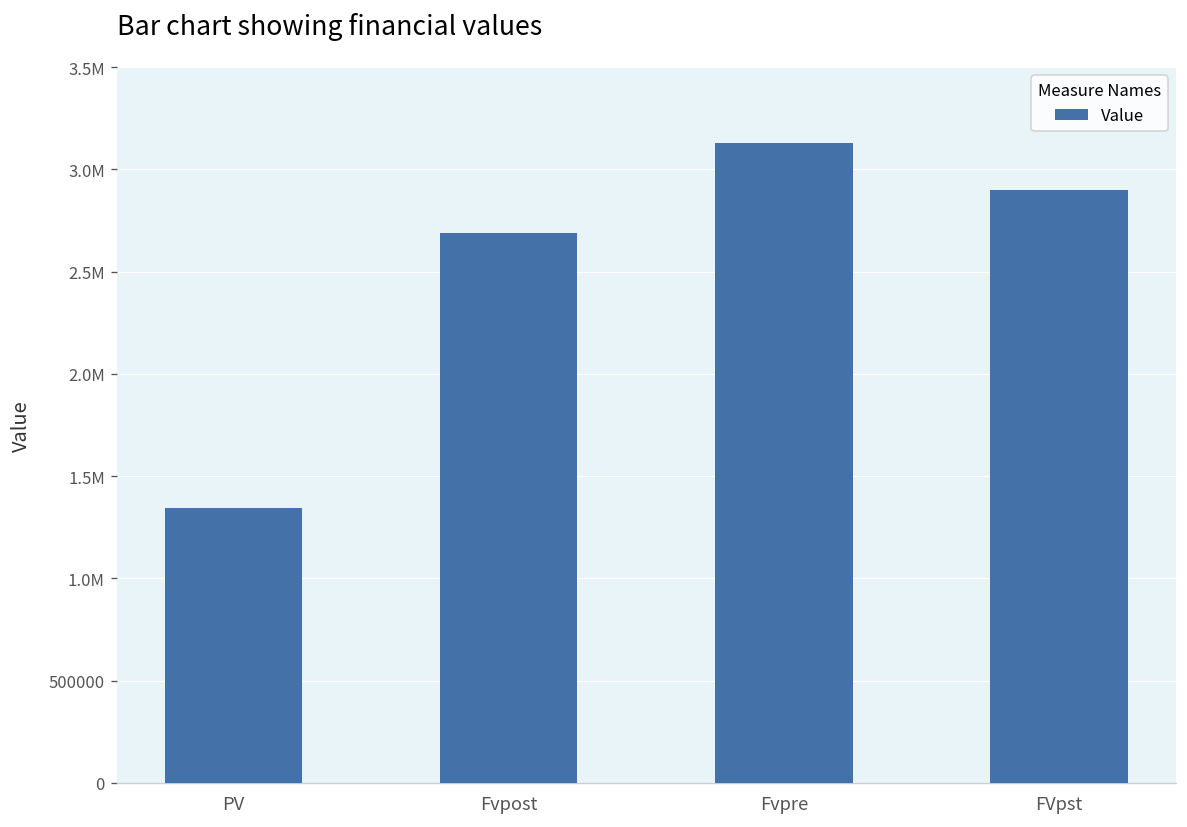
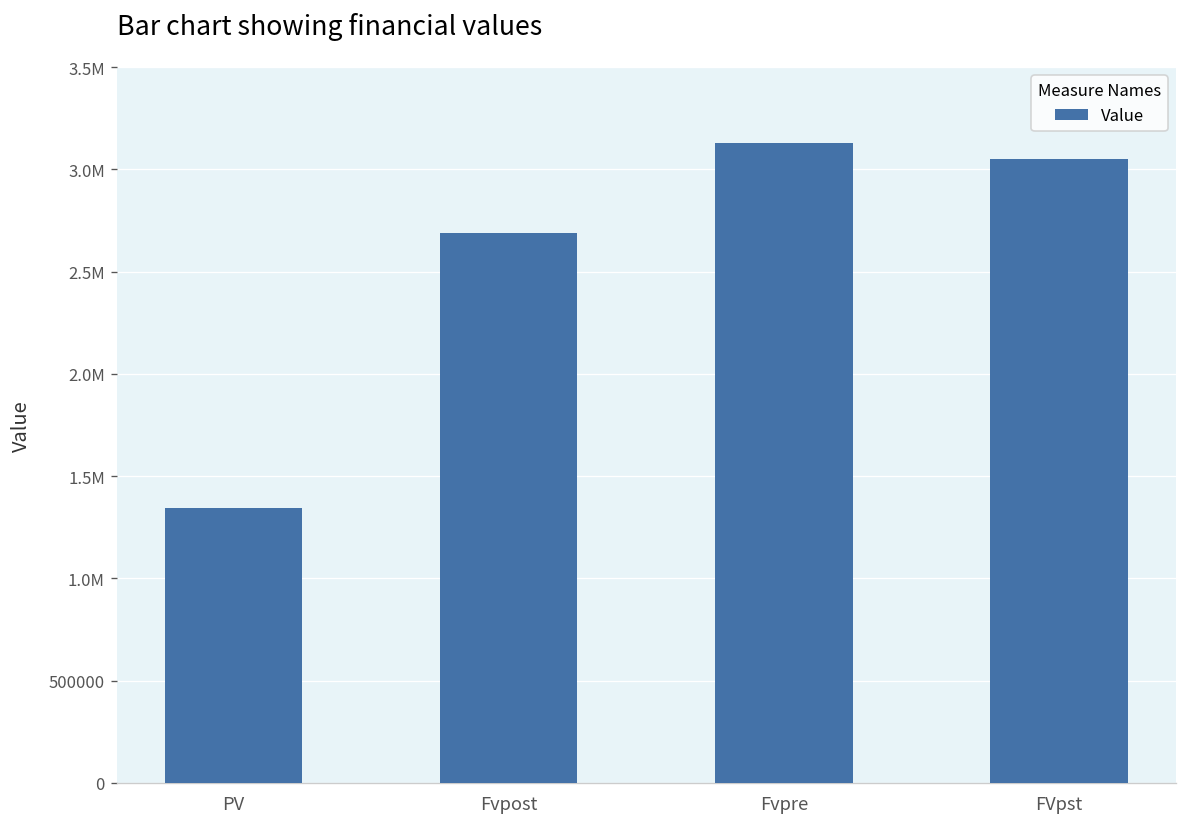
FVpst: 2900000 -> 3050000
